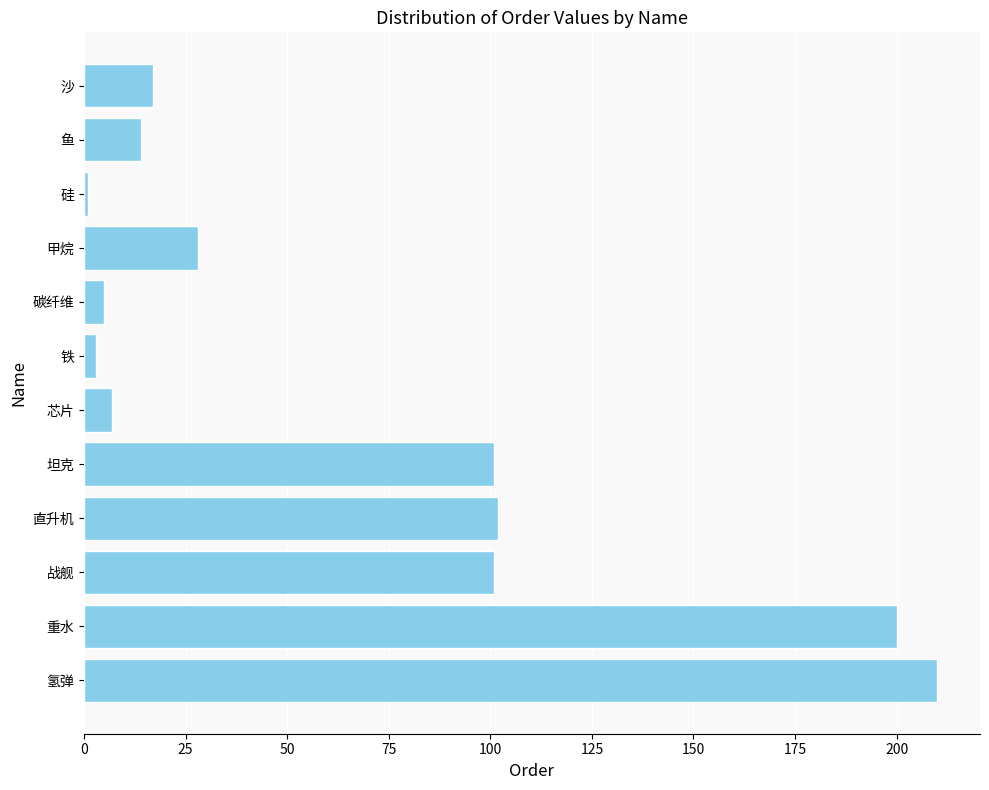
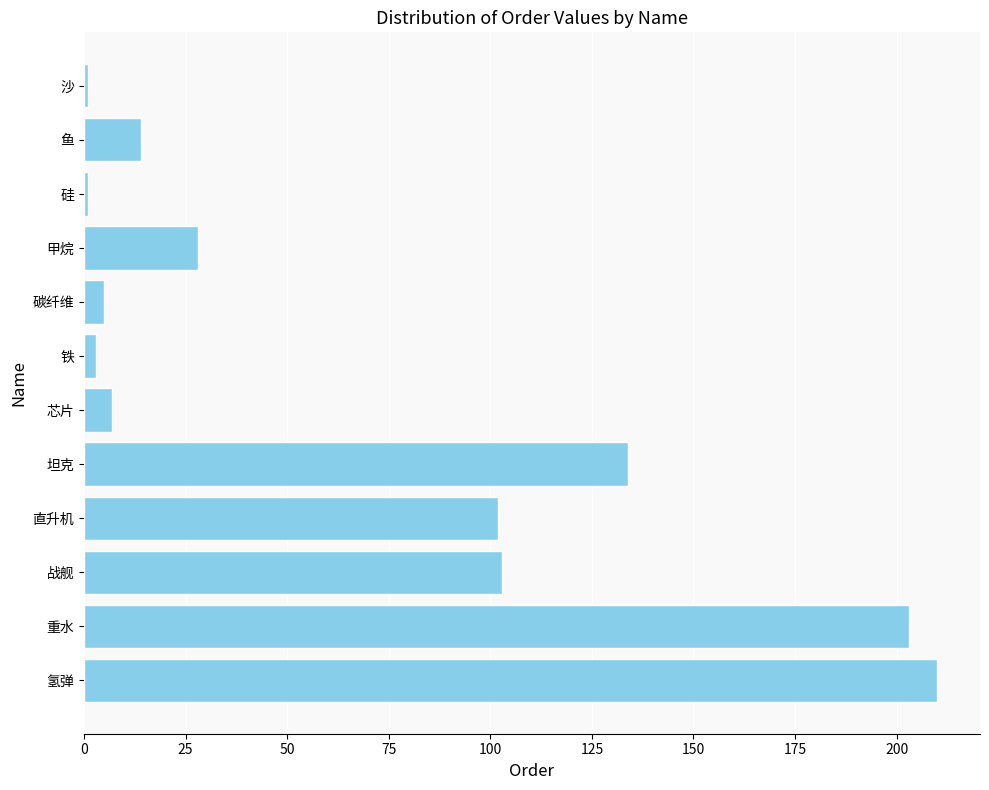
沙: 17 -> 1
坦克: 101 -> 134
战舰: 101 -> 103
重水: 200 -> 203
